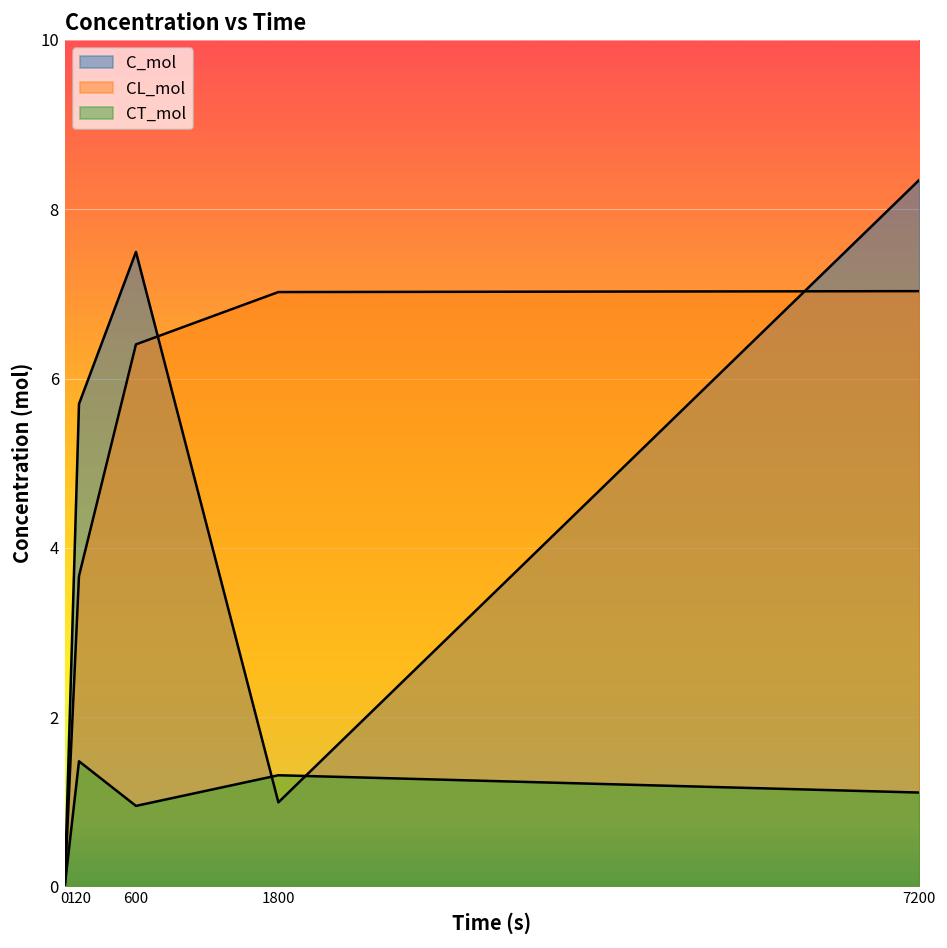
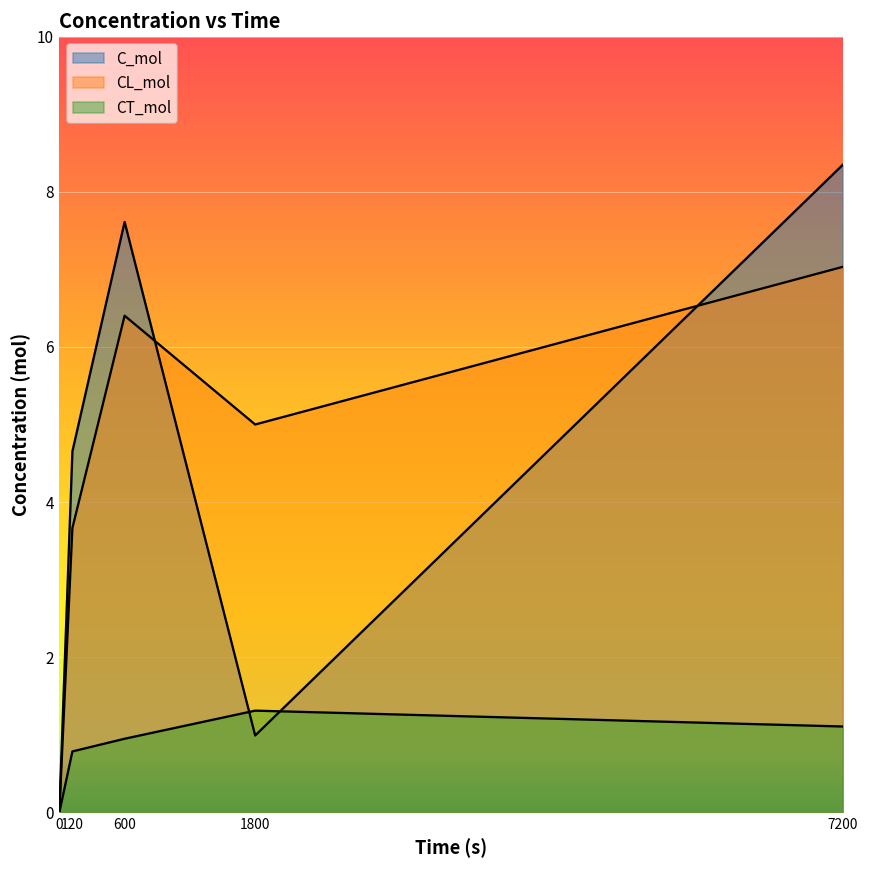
C_mol, 120: 5.7 -> 4.7
CT_mol, 120: 1.5 -> 0.8
C_mol, 600: 7.5 -> 7.6
CL_mol, 1800: 7.0 -> 5.0
